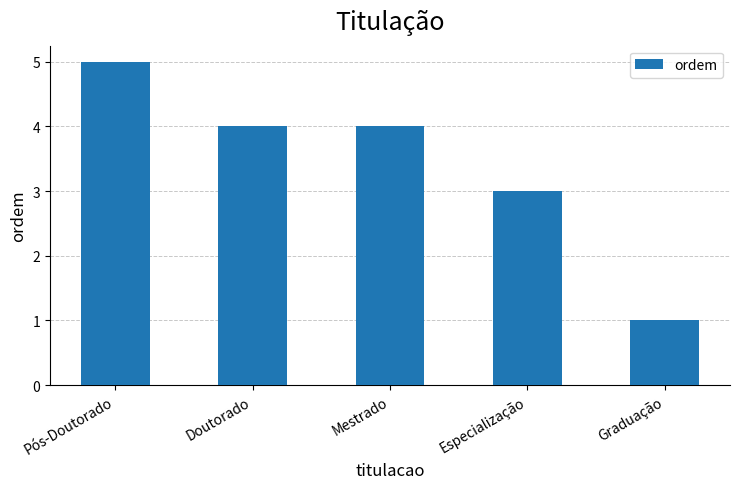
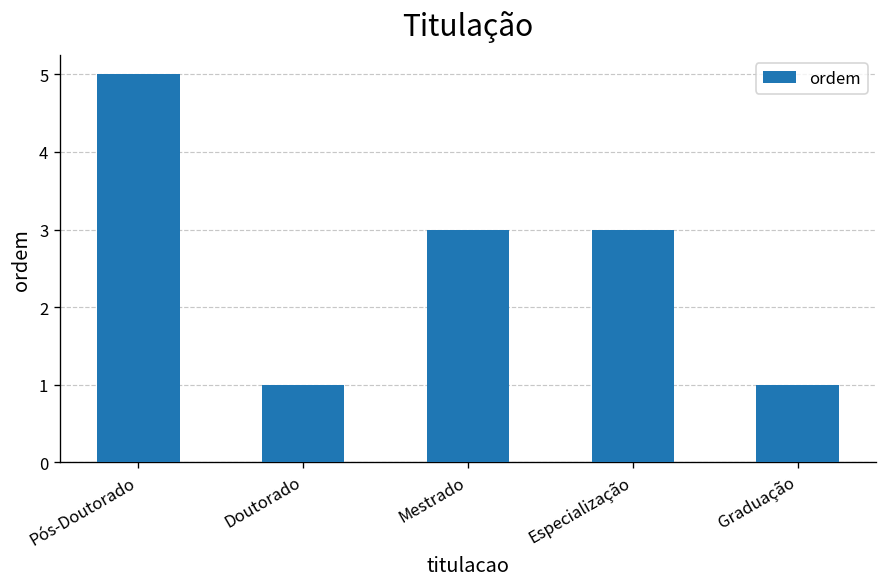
Doutorado: 4 -> 1
Mestrado: 4 -> 3
